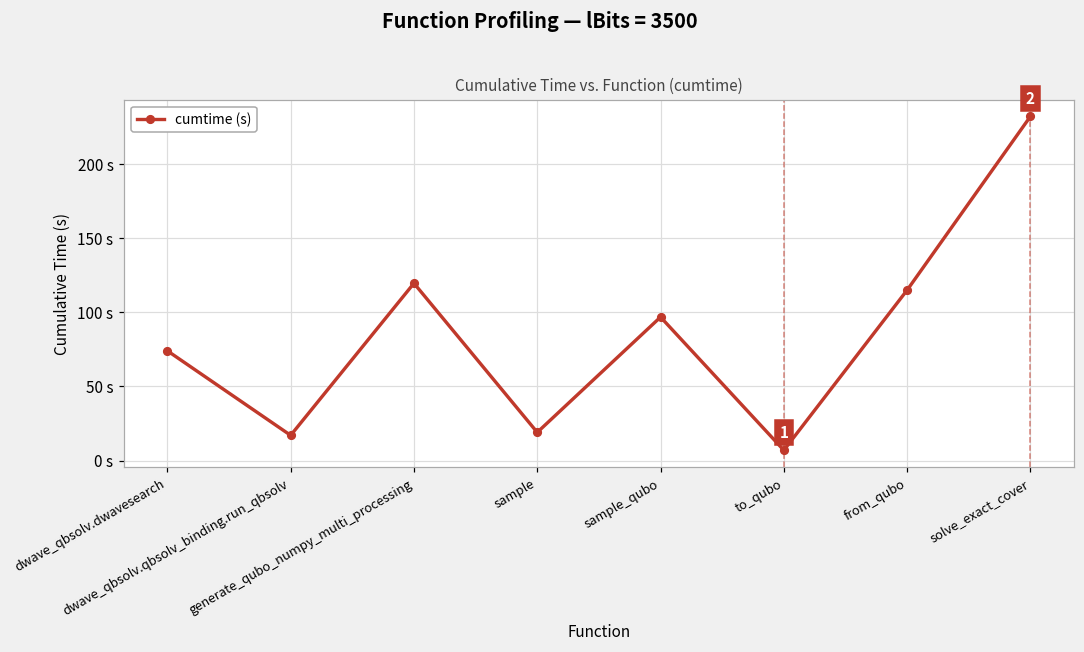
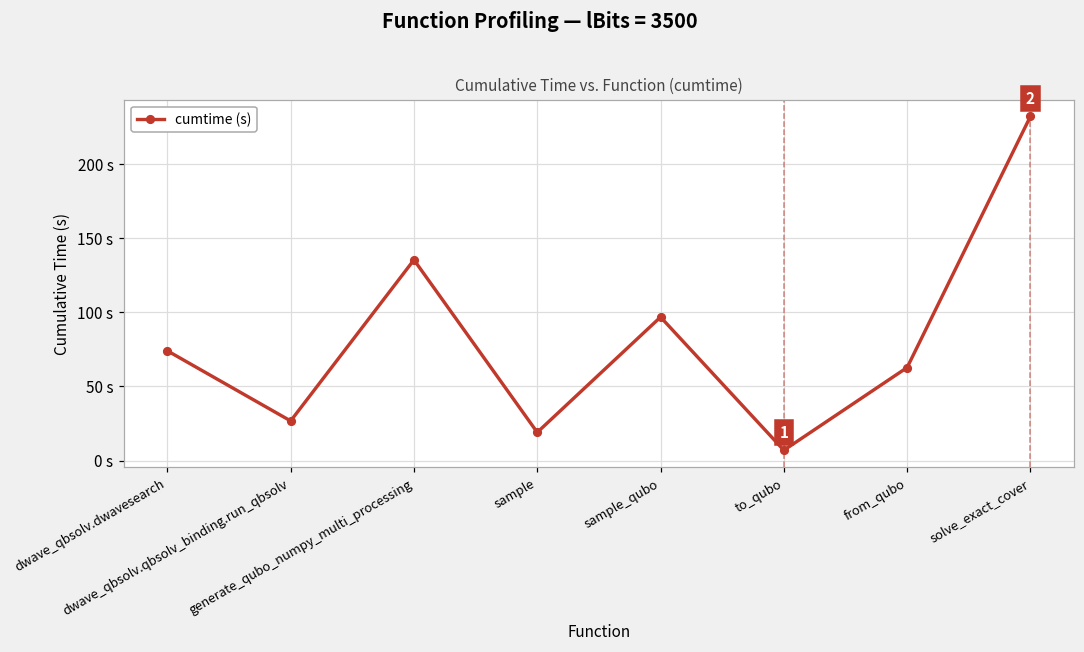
dwave_qbsolv.qbsolv_binding.run_qbsolv: 17 s -> 27 s
generate_qubo_numpy_multi_processing: 120 s -> 136 s
from_qubo: 115 s -> 63 s
